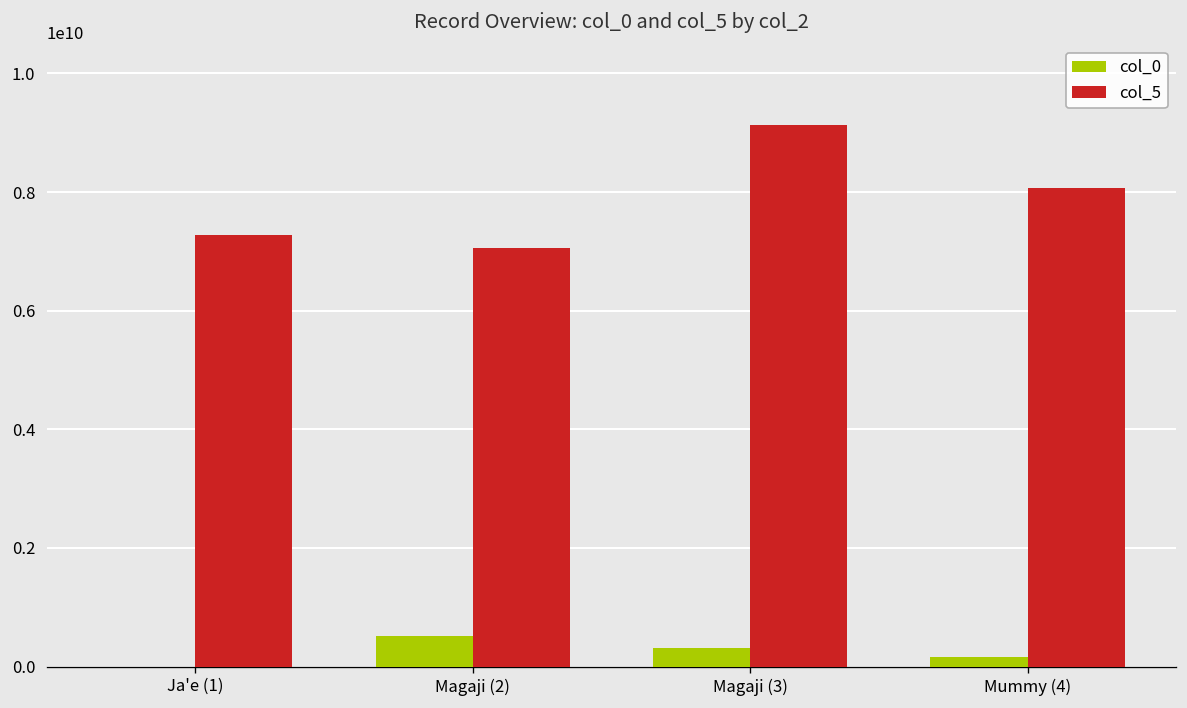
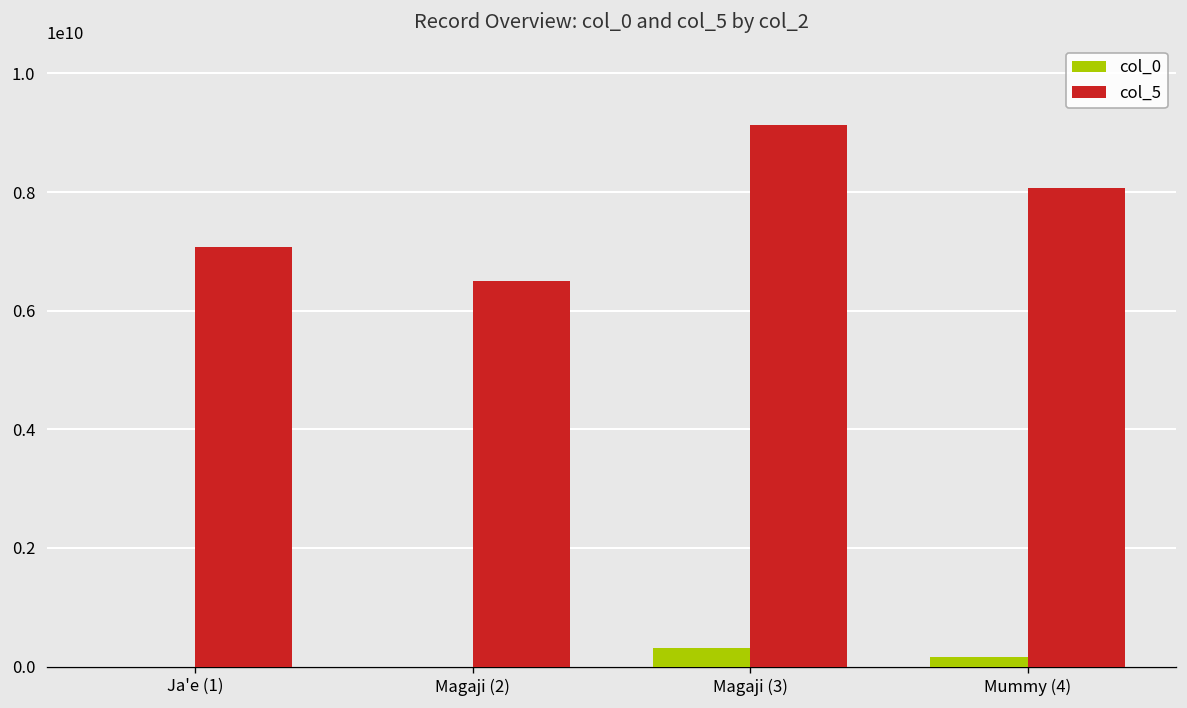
col_5, Ja'e (1): 7300000000 -> 7100000000
col_0, Magaji (2): 500000000 -> 0
col_5, Magaji (2): 7100000000 -> 6500000000
